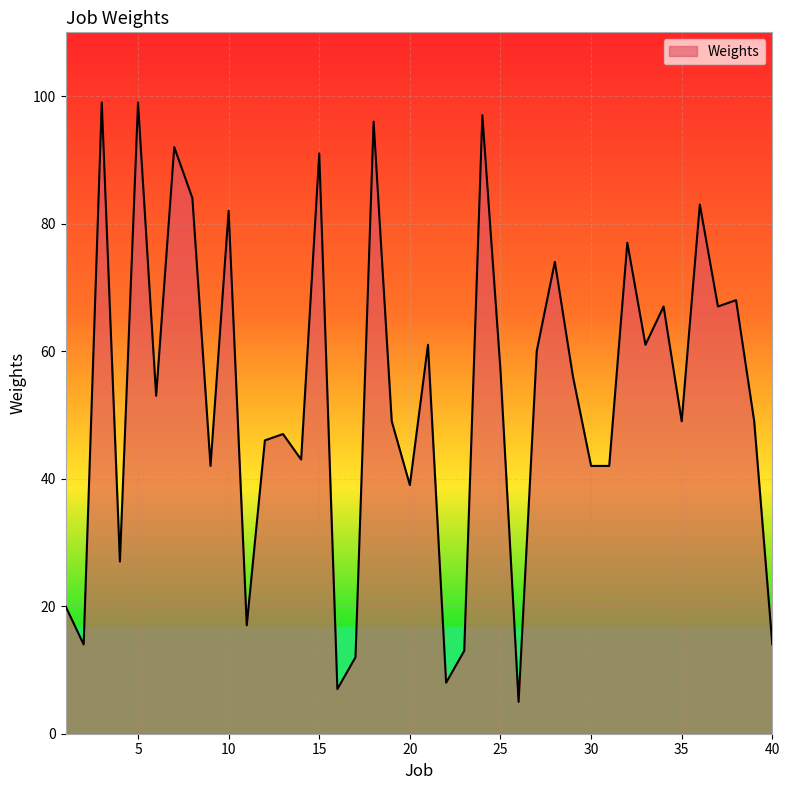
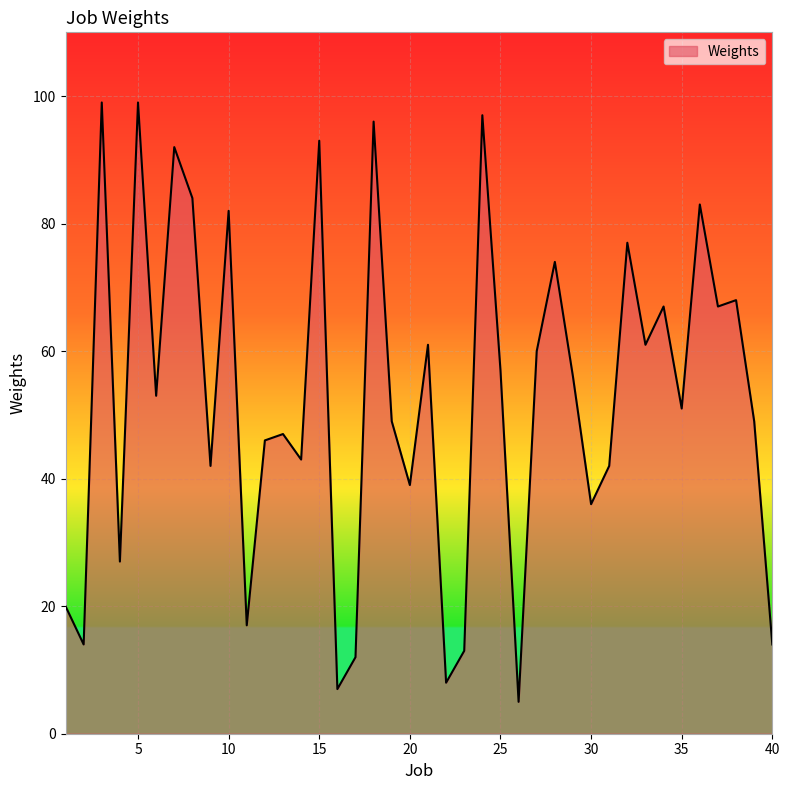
15: 91 -> 93
30: 42 -> 36
35: 49 -> 51
